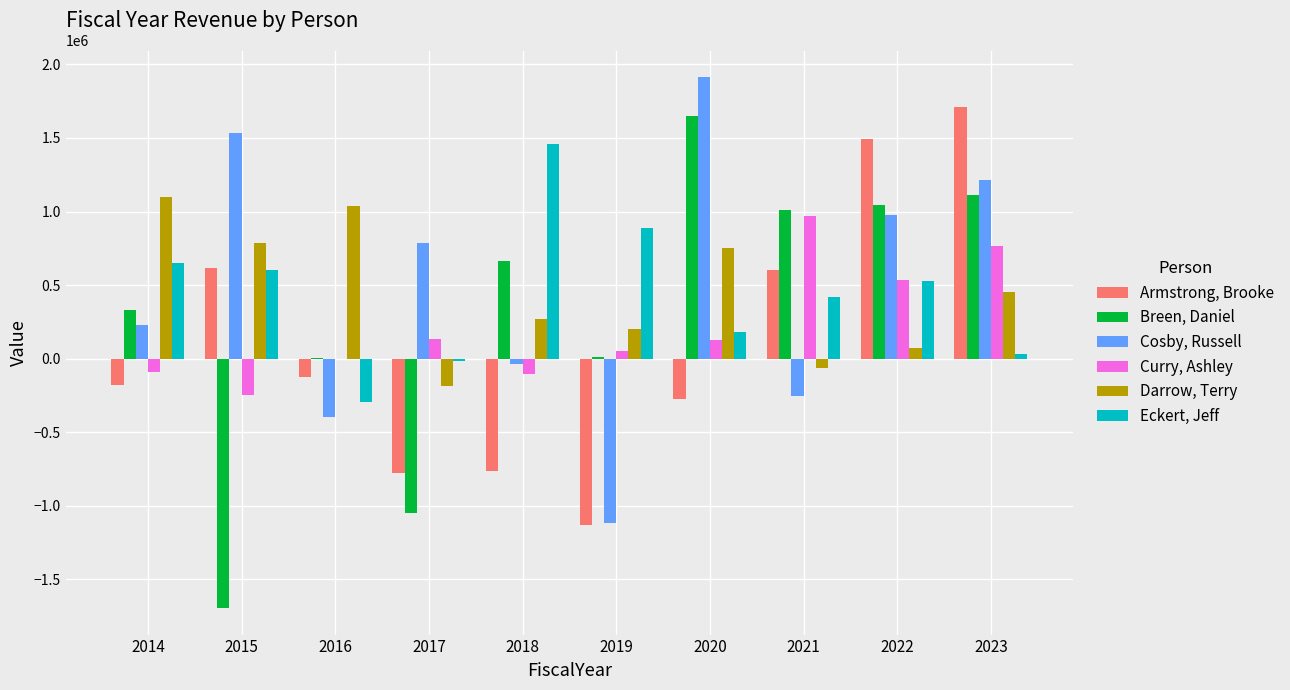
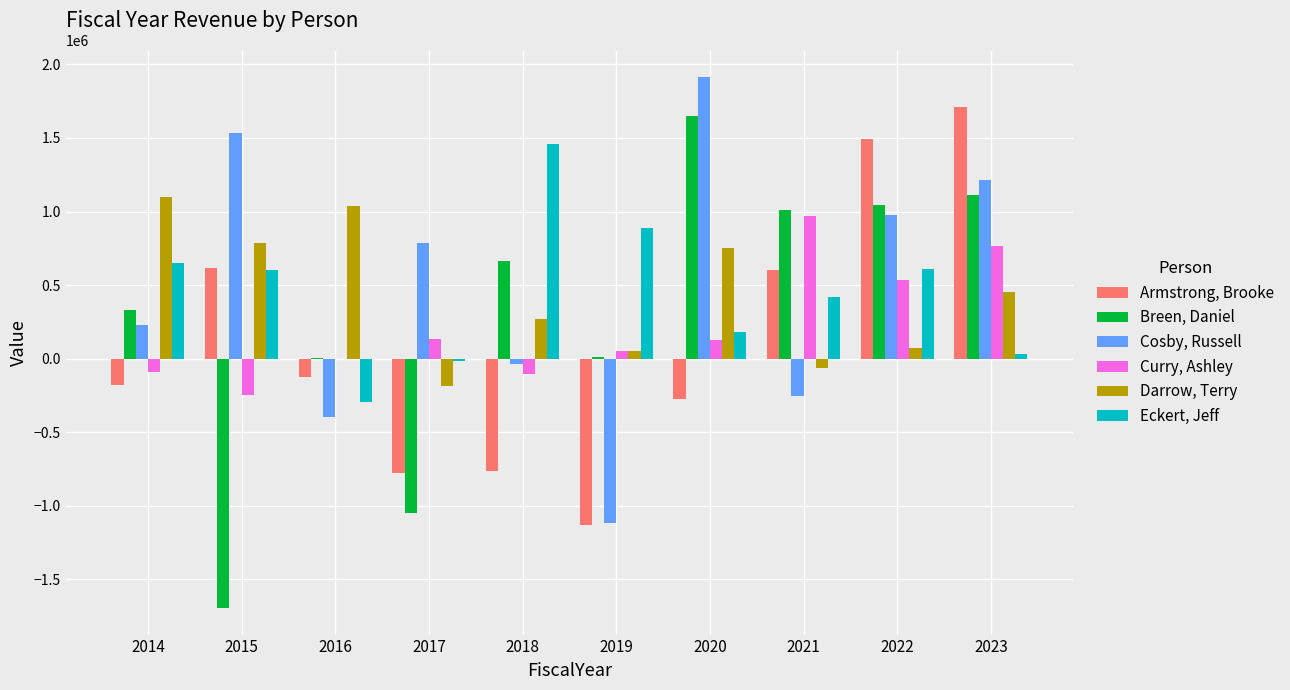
Darrow, Terry, 2019: 210000 -> 50000
Eckert, Jeff, 2022: 530000 -> 610000
